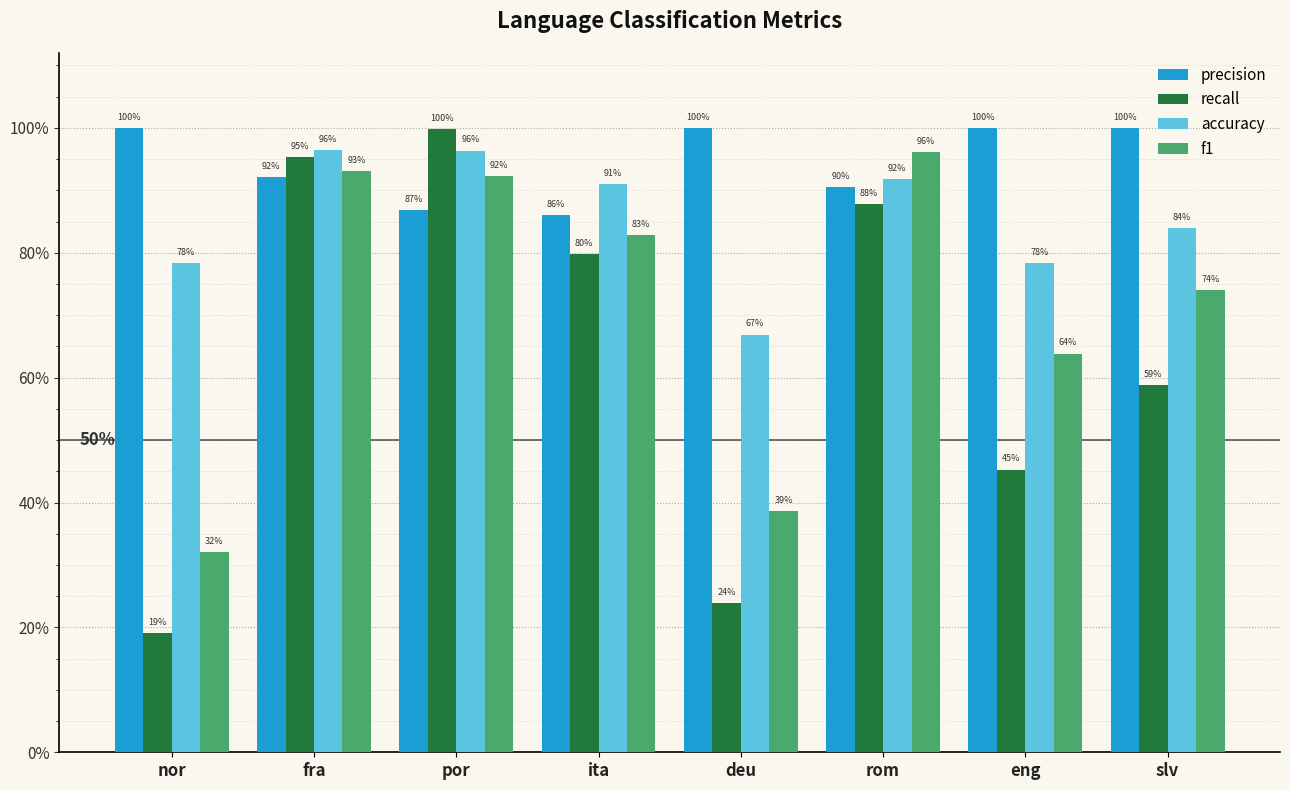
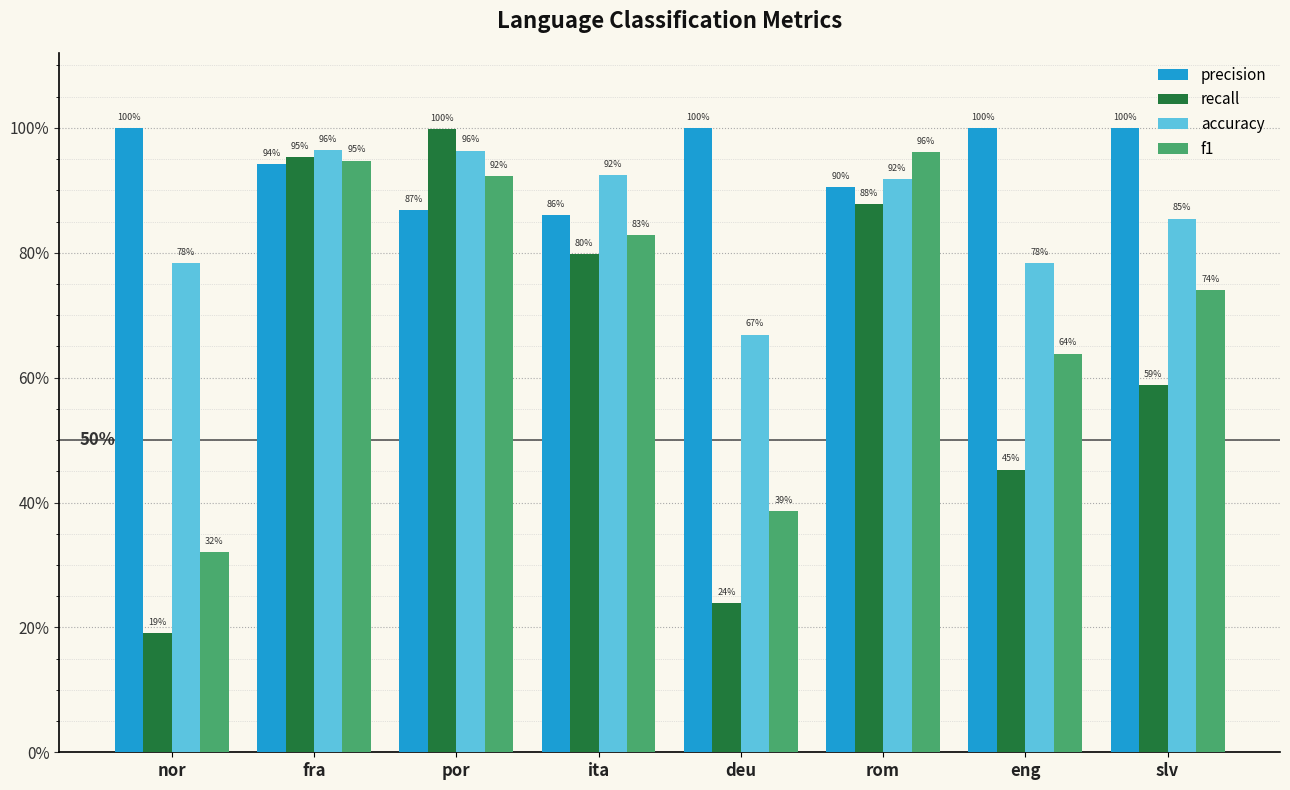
precision, fra: 92% -> 94%
f1, fra: 93% -> 95%
accuracy, ita: 91% -> 92%
accuracy, slv: 84% -> 85%
